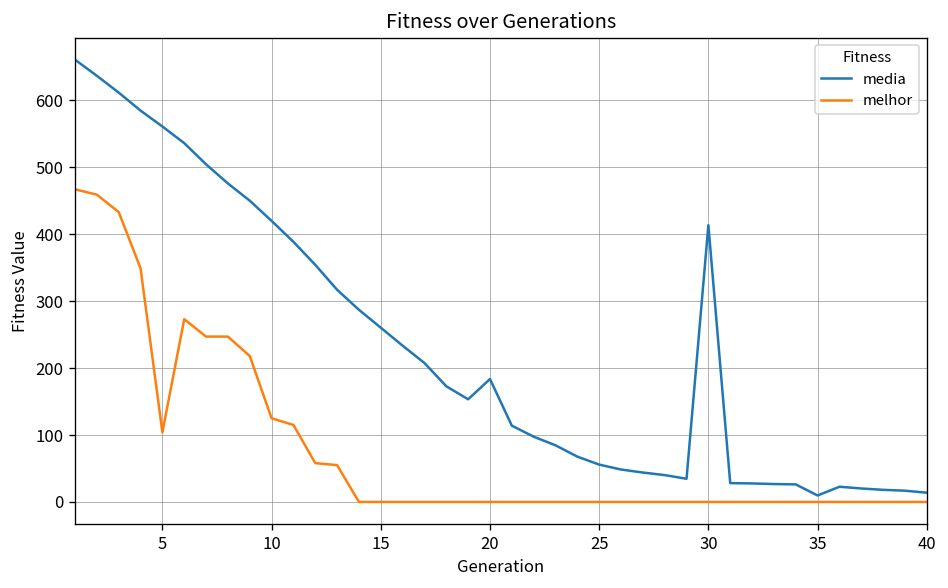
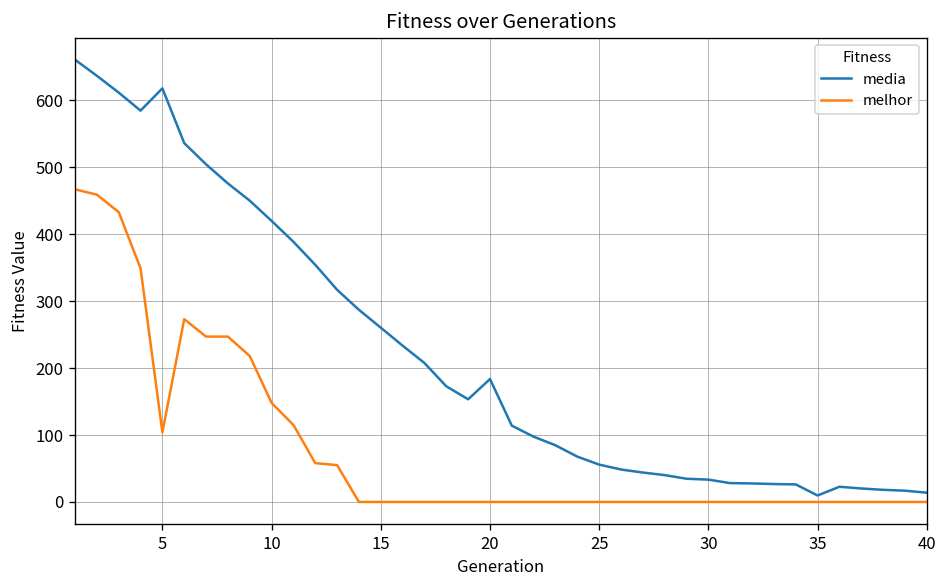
media, 5: 560 -> 620
melhor, 10: 130 -> 150
media, 30: 410 -> 30
